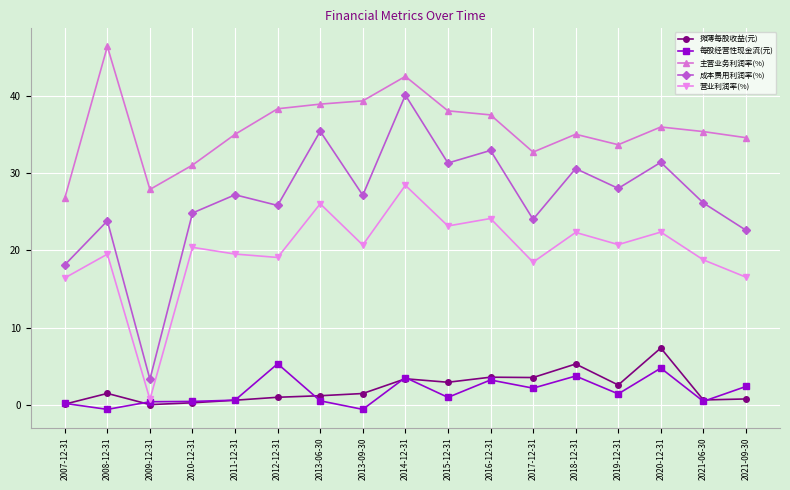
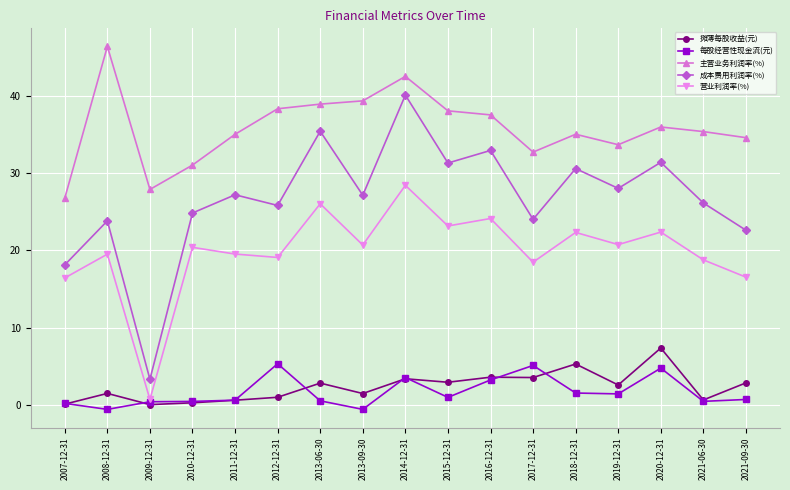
摊薄每股收益(元), 2013-06-30: 1 -> 3
每股经营性现金流(元), 2017-12-31: 2 -> 5
每股经营性现金流(元), 2018-12-31: 4 -> 2
摊薄每股收益(元), 2021-09-30: 1 -> 3
每股经营性现金流(元), 2021-09-30: 2 -> 1
